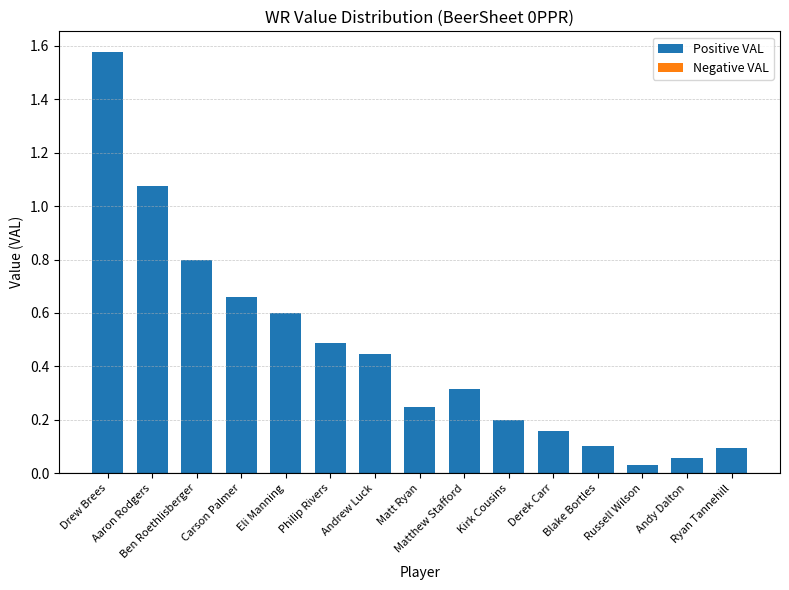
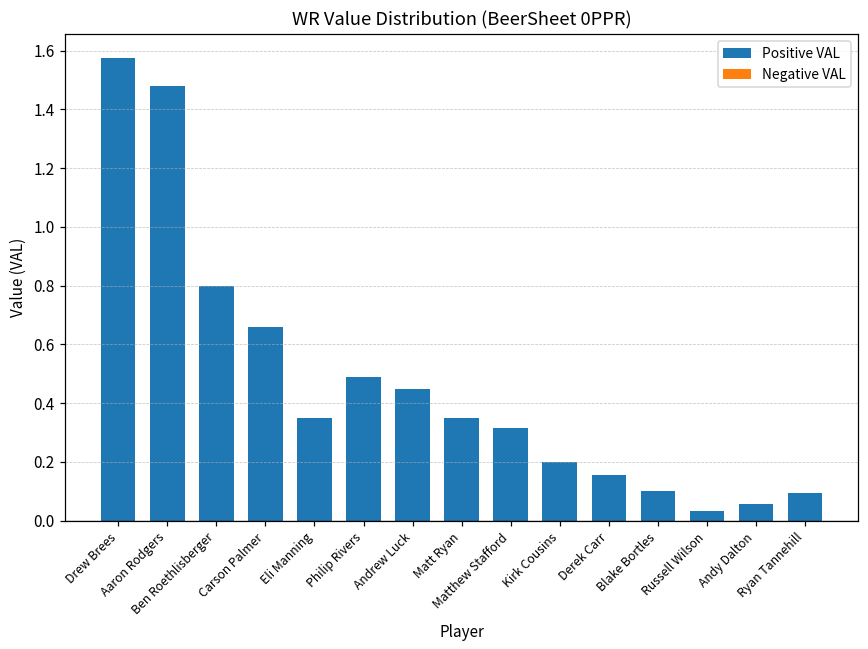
Positive VAL, Aaron Rodgers: 1.08 -> 1.48
Positive VAL, Eli Manning: 0.60 -> 0.35
Positive VAL, Matt Ryan: 0.25 -> 0.35
